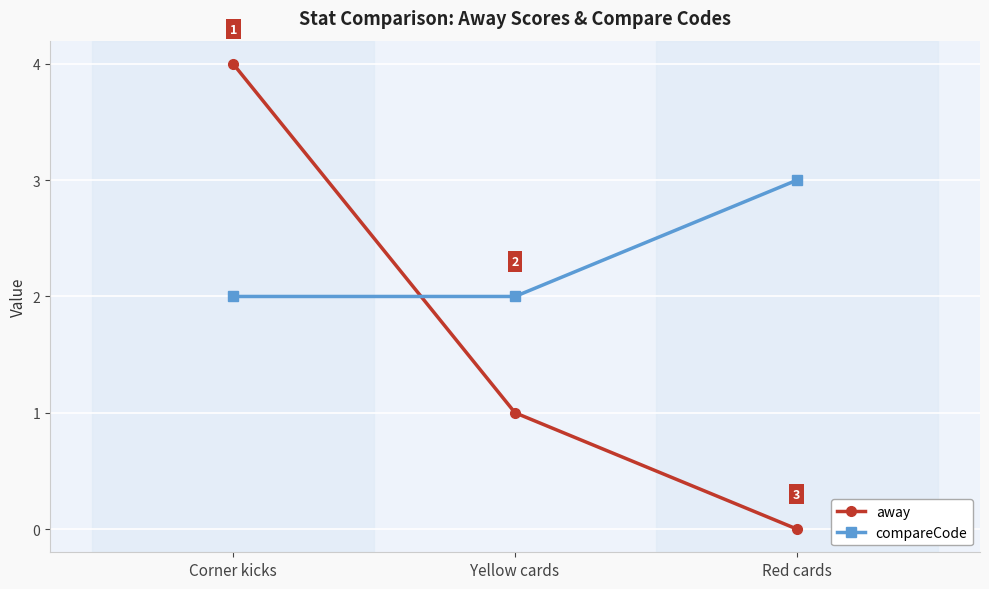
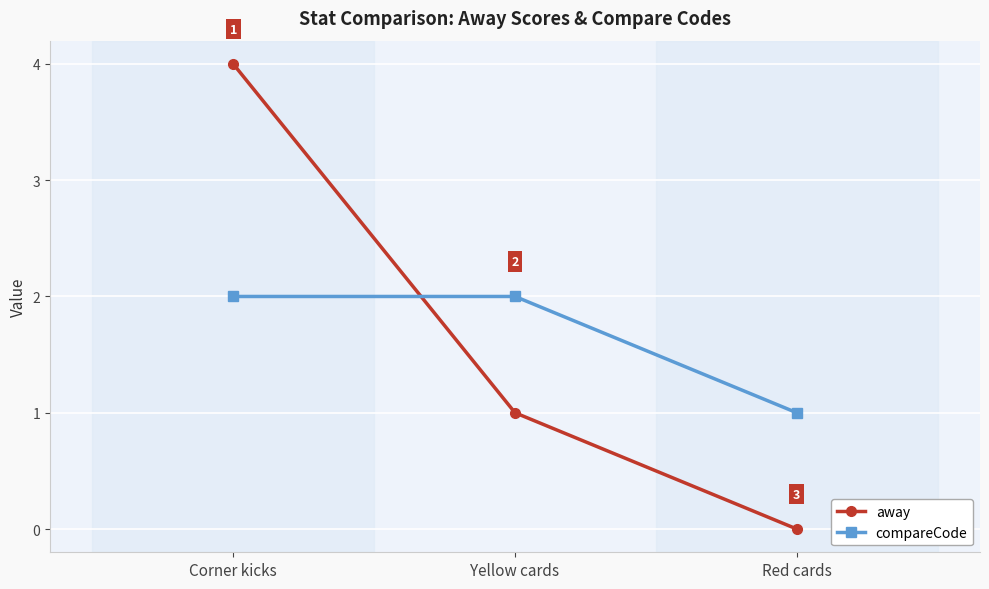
compareCode, Red cards: 3 -> 1
